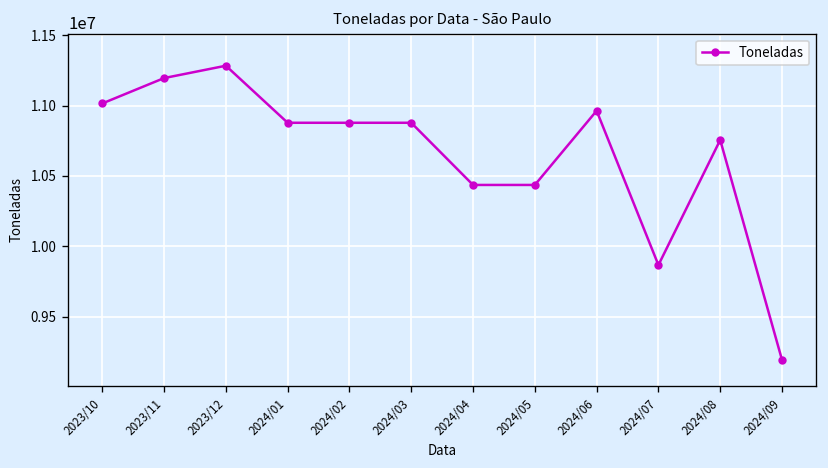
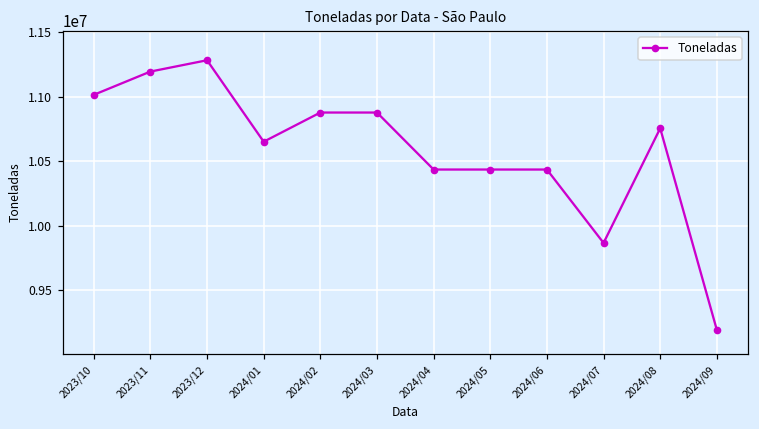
2024/01: 10880000 -> 10650000
2024/06: 10960000 -> 10440000
